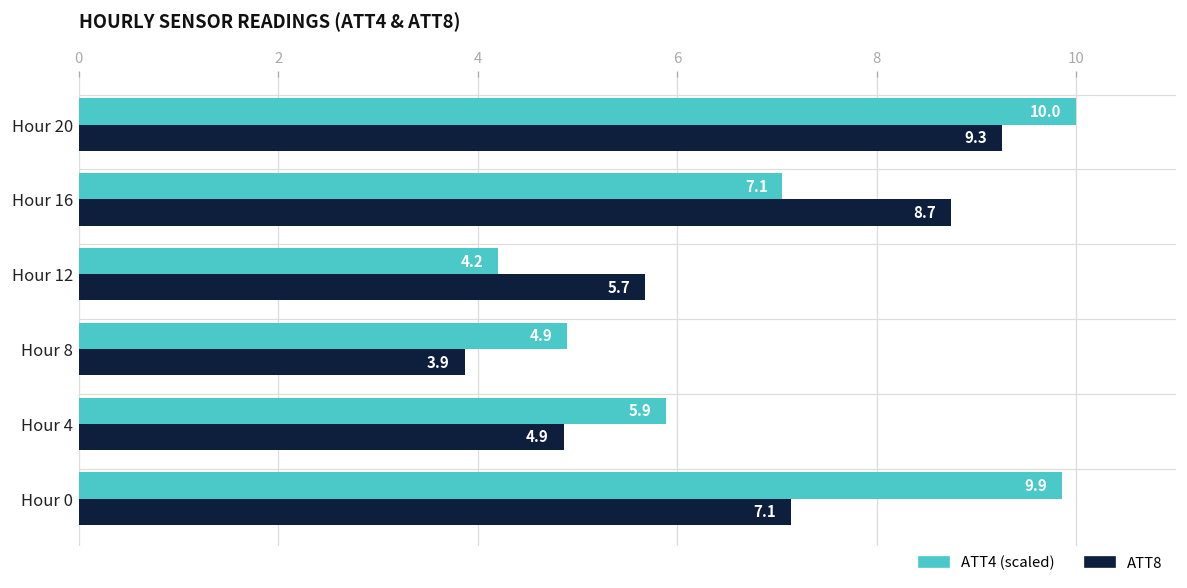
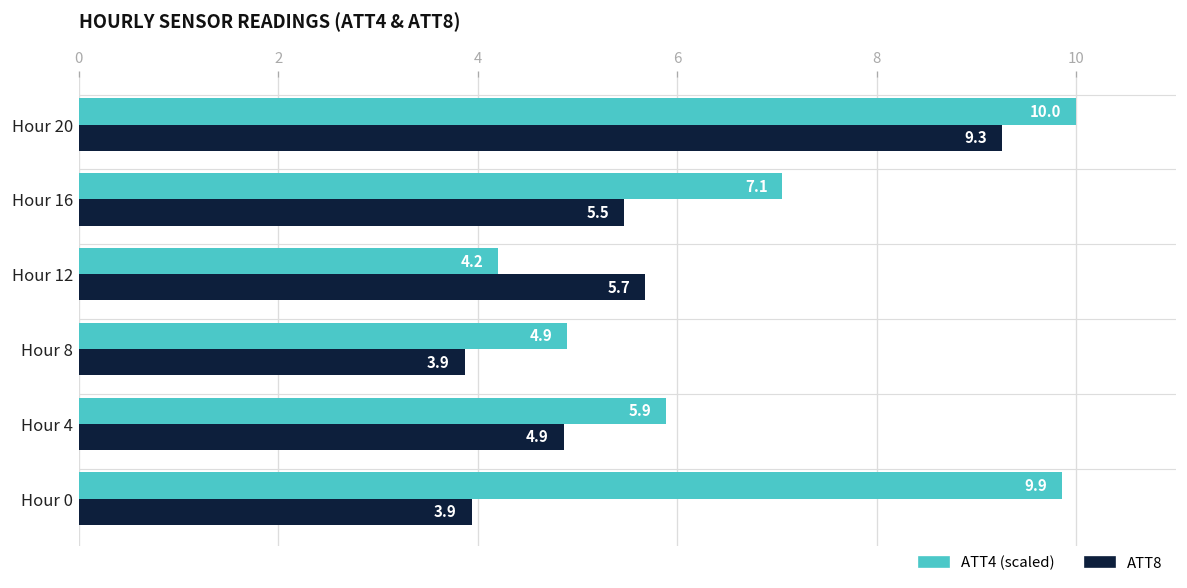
ATT8, Hour 16: 8.7 -> 5.5
ATT8, Hour 0: 7.1 -> 3.9
